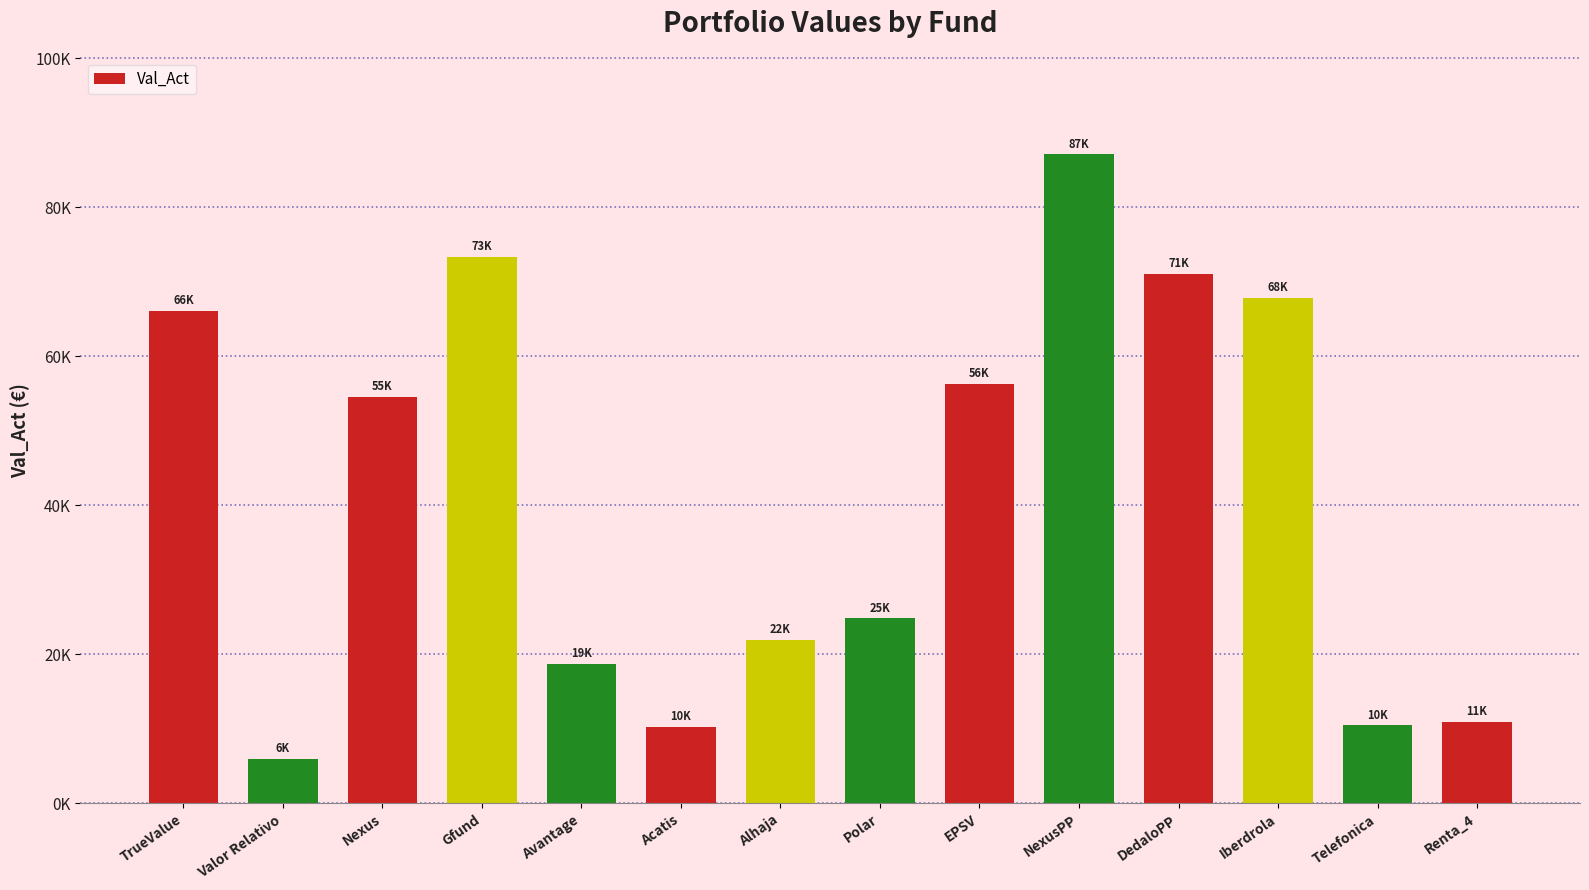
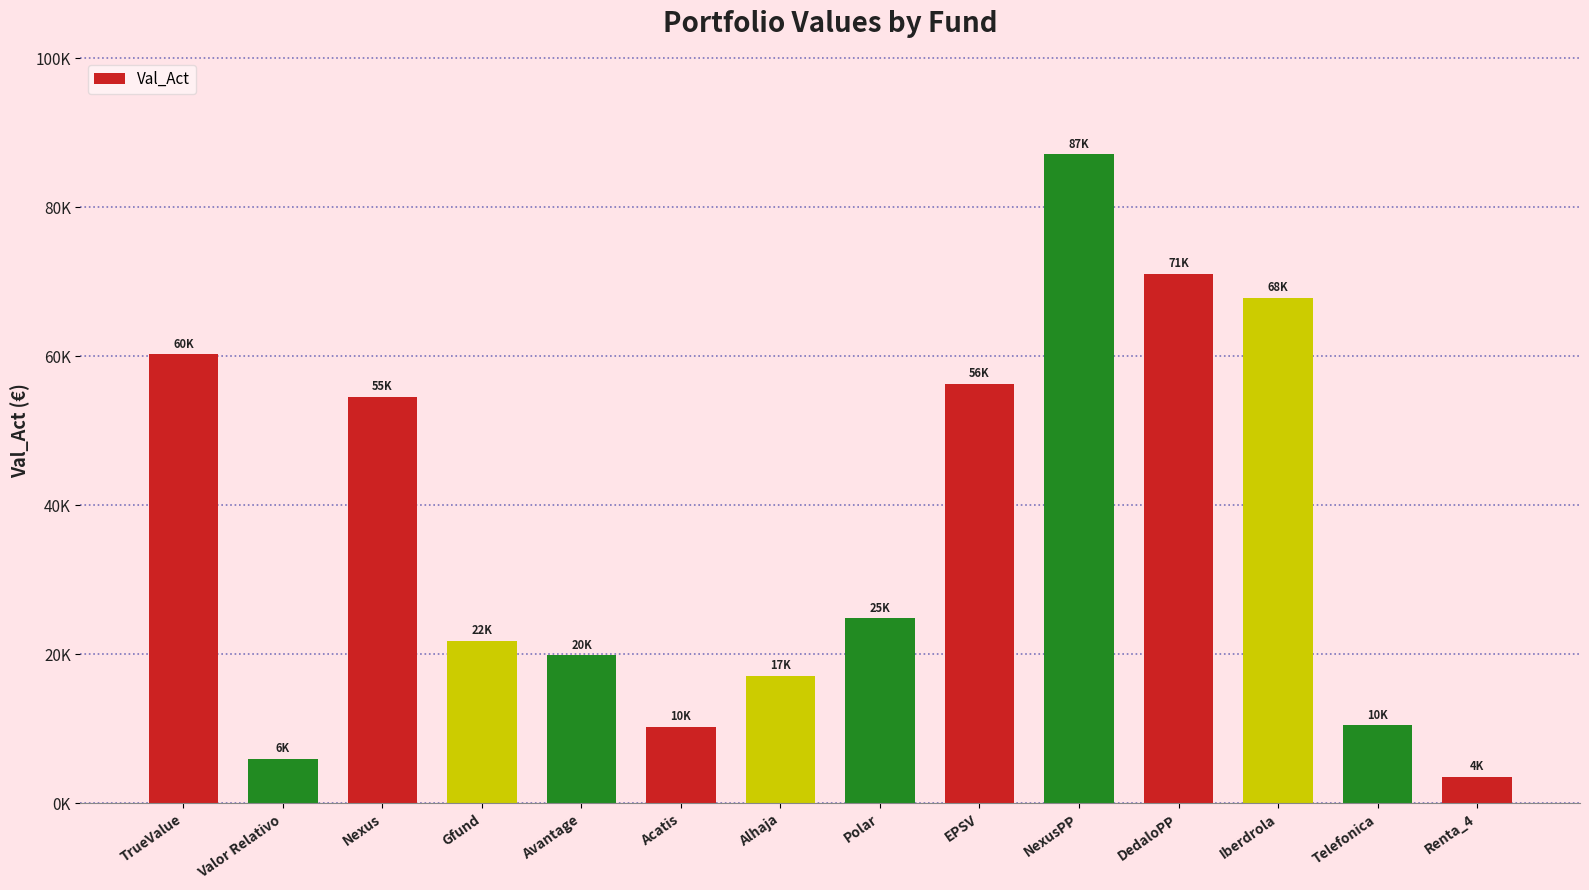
TrueValue: 66K -> 60K
Gfund: 73K -> 22K
Avantage: 19K -> 20K
Alhaja: 22K -> 17K
Renta_4: 11K -> 4K
